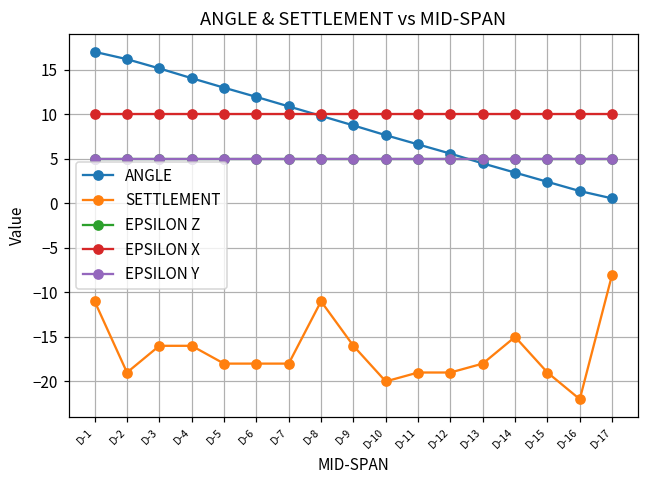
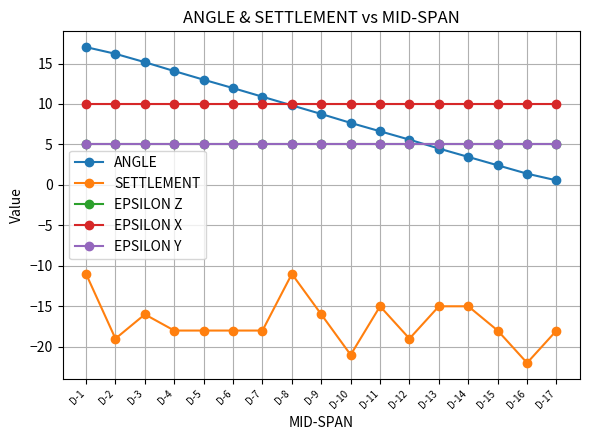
SETTLEMENT, D-4: -16 -> -18
SETTLEMENT, D-10: -20 -> -21
SETTLEMENT, D-11: -19 -> -15
SETTLEMENT, D-13: -18 -> -15
SETTLEMENT, D-15: -19 -> -18
SETTLEMENT, D-17: -8 -> -18
